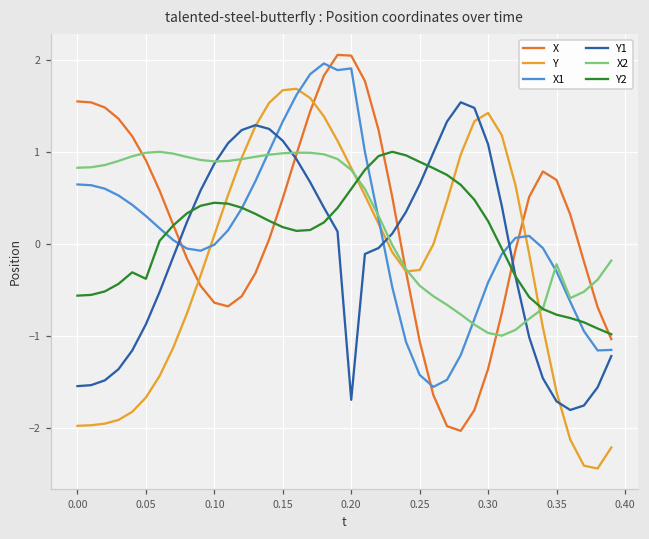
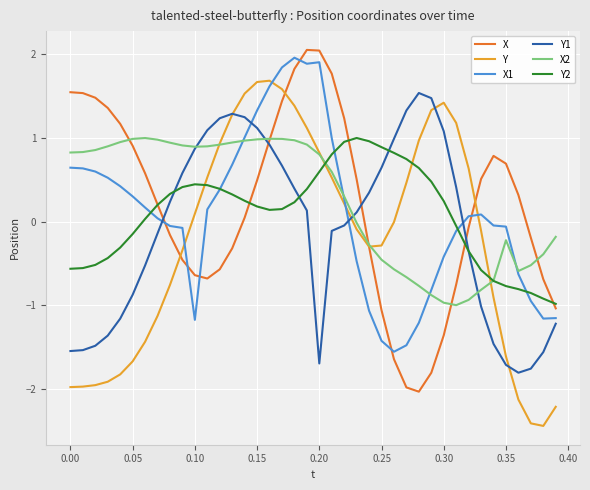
Y2, 0.05: -0.4 -> -0.1
X1, 0.10: 0.0 -> -1.2
X1, 0.35: -0.3 -> -0.1
